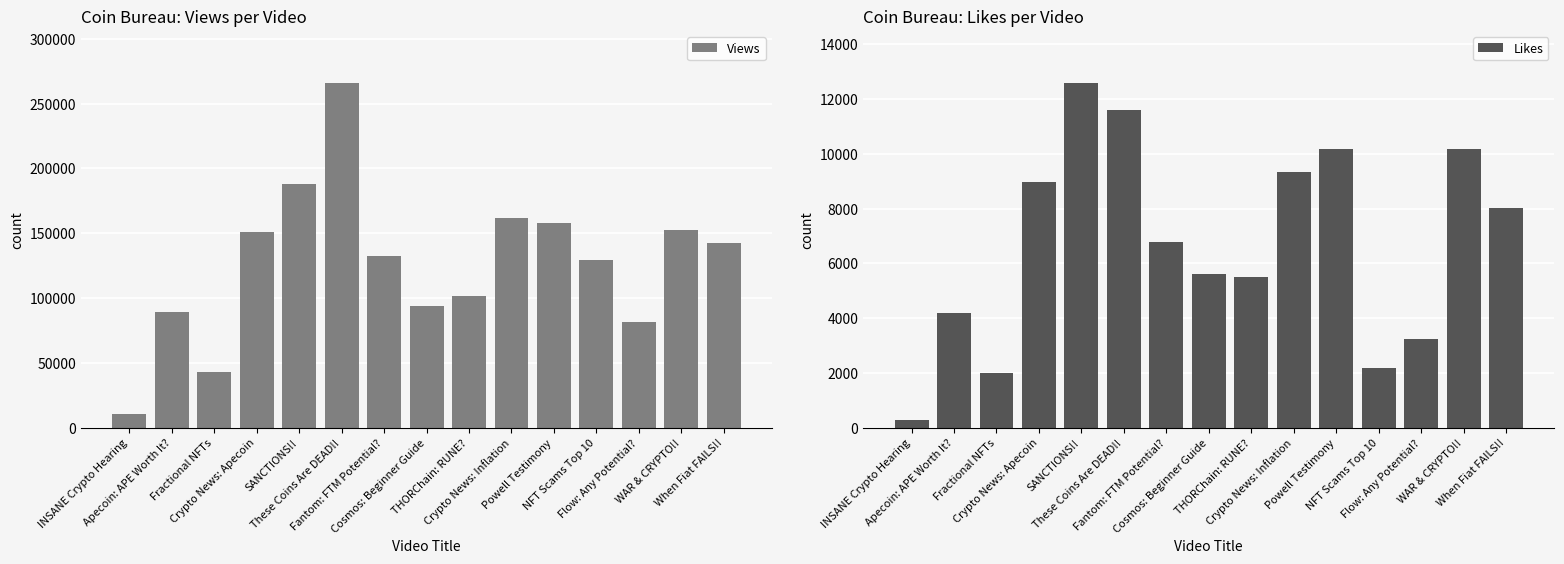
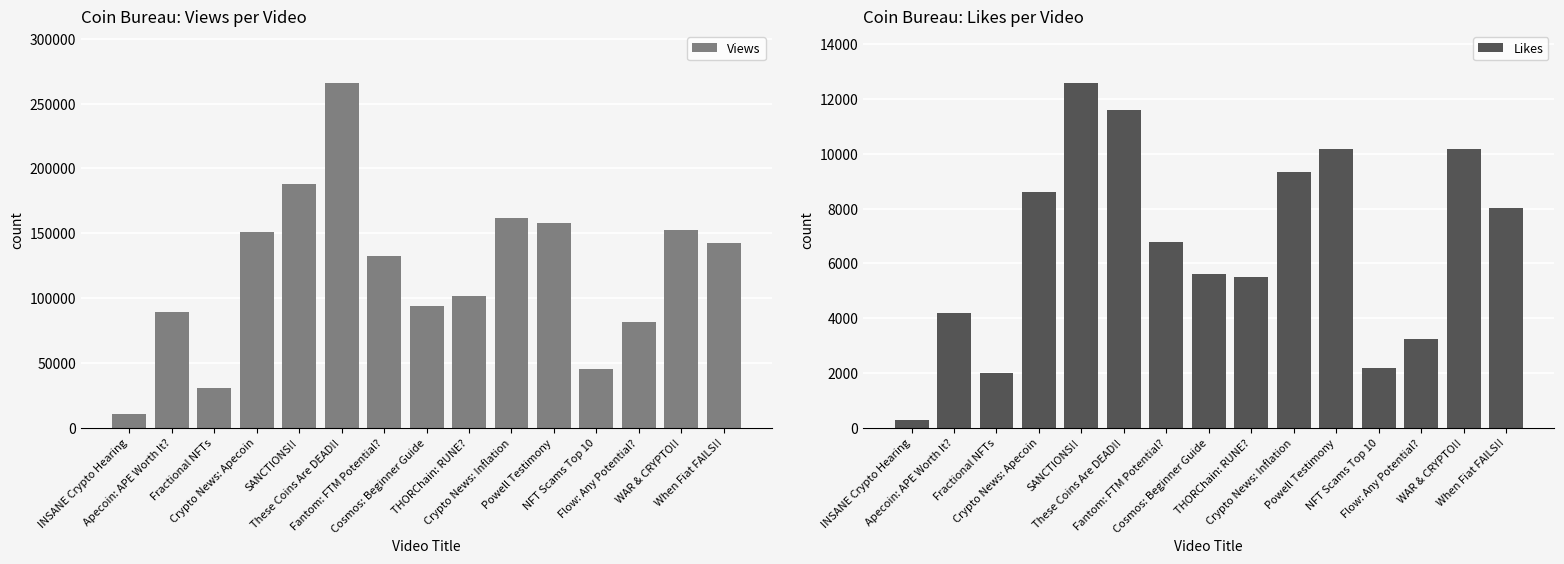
Coin Bureau: Views per Video, Fractional NFTs: 43000 -> 31000
Coin Bureau: Views per Video, NFT Scams Top 10: 130000 -> 46000
Coin Bureau: Likes per Video, Crypto News: Apecoin: 9000 -> 8600
